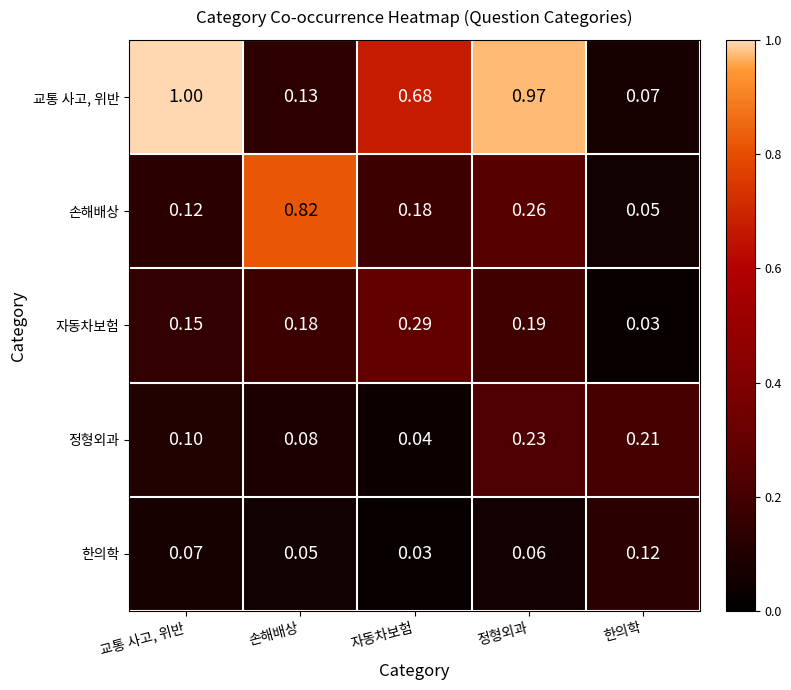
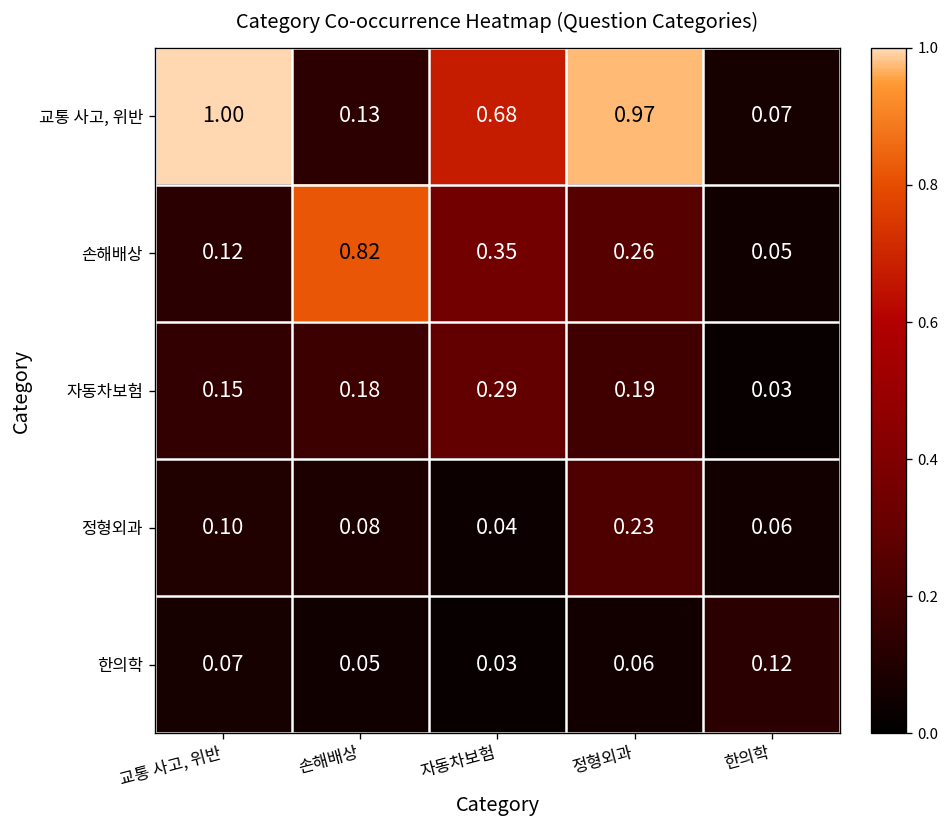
손해배상, 자동차보험: 0.18 -> 0.35
정형외과, 한의학: 0.21 -> 0.06
